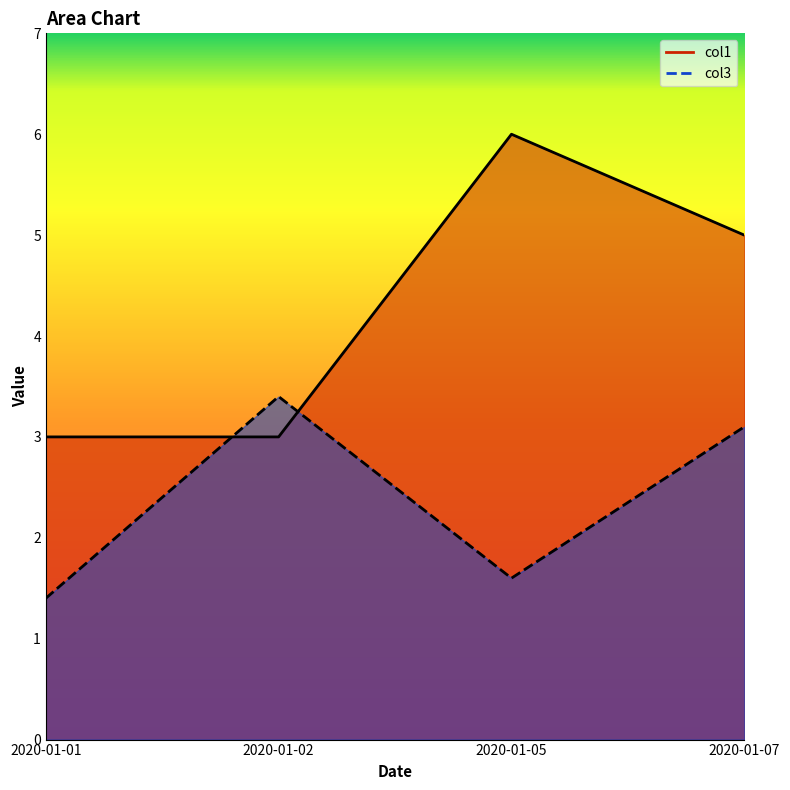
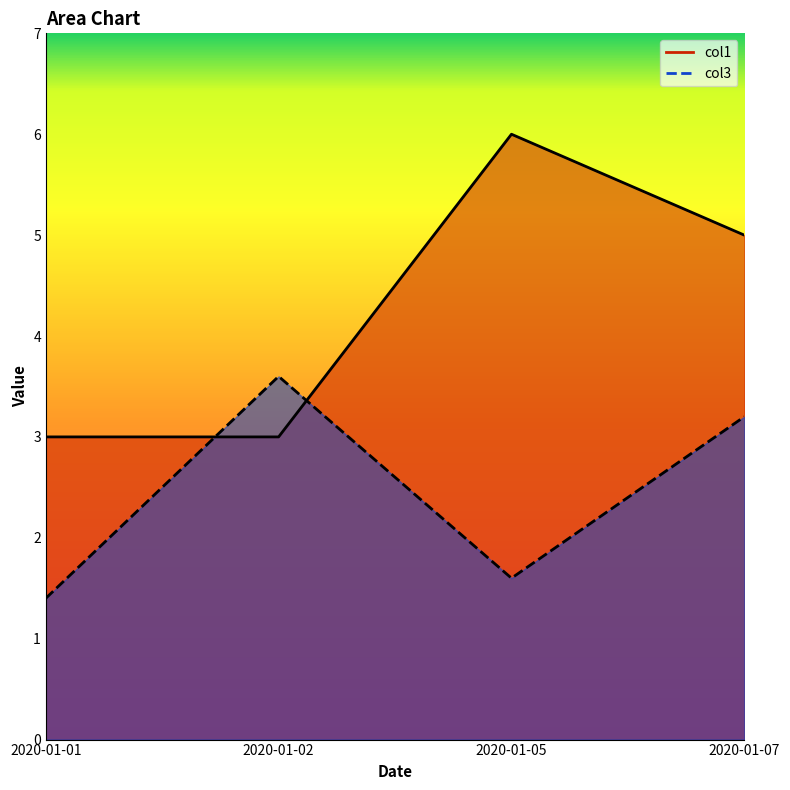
col3, 2020-01-02: 3.4 -> 3.6
col3, 2020-01-07: 3.1 -> 3.2
